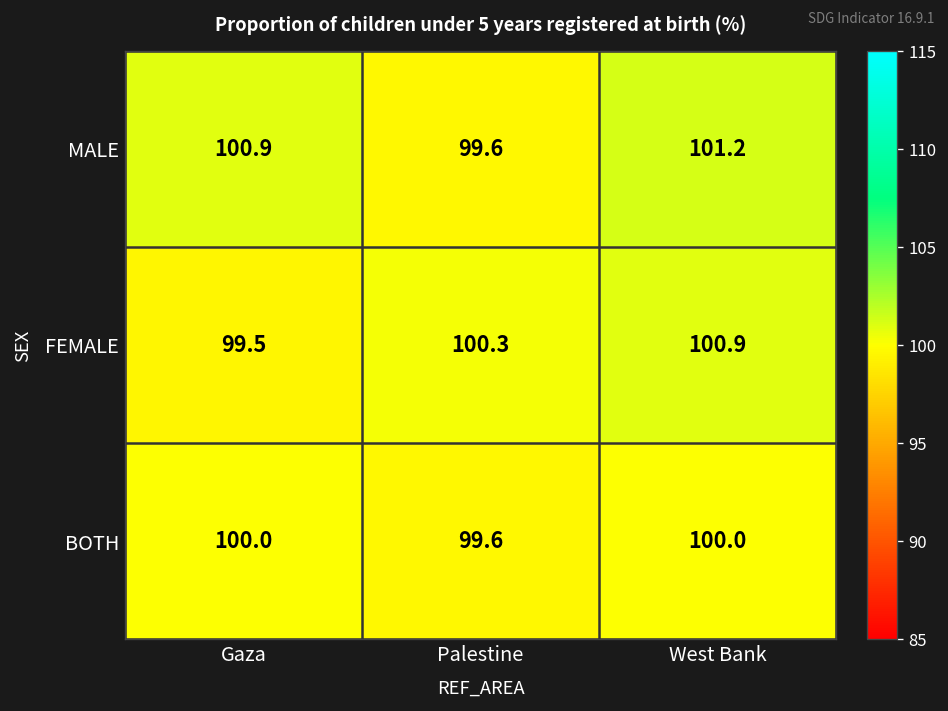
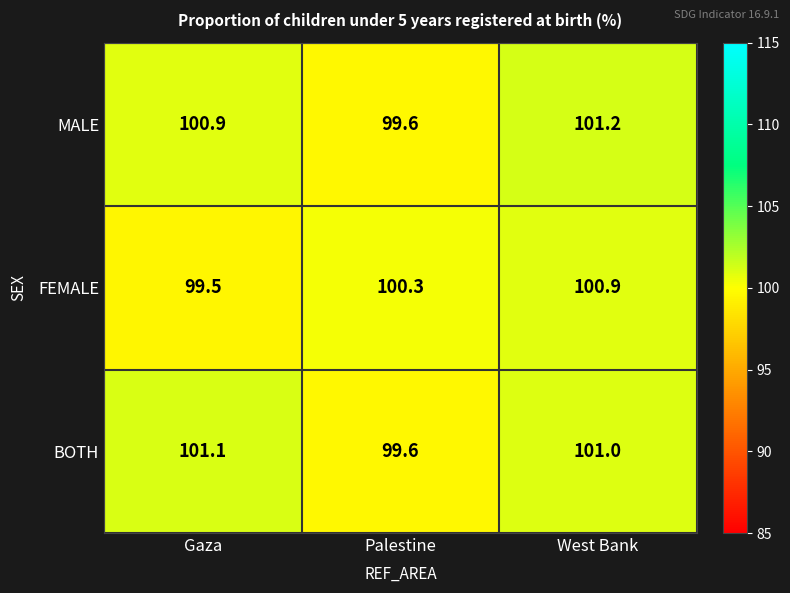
BOTH, Gaza: 100.0 -> 101.1
BOTH, West Bank: 100.0 -> 101.0
